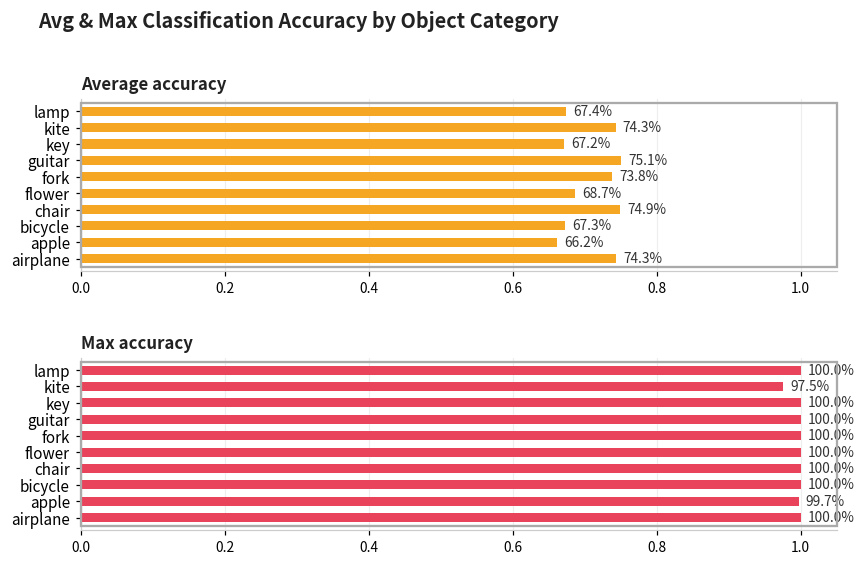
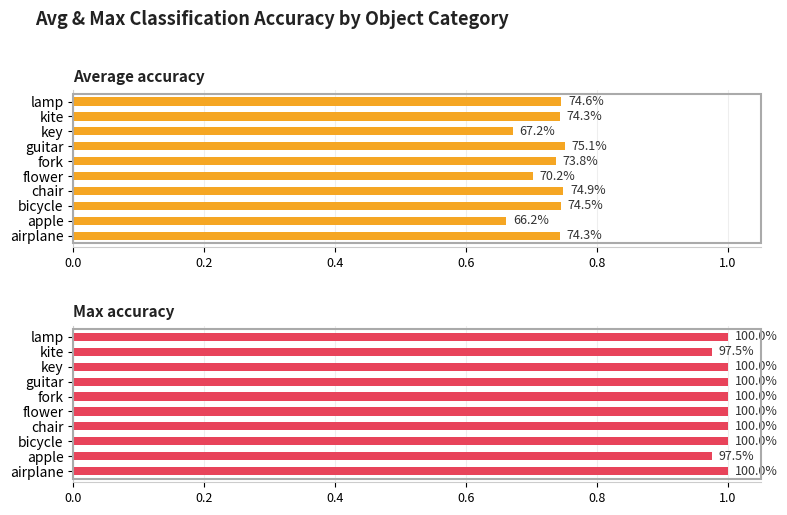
Average accuracy, lamp: 67.4% -> 74.6%
Average accuracy, flower: 68.7% -> 70.2%
Average accuracy, bicycle: 67.3% -> 74.5%
Max accuracy, apple: 99.7% -> 97.5%
